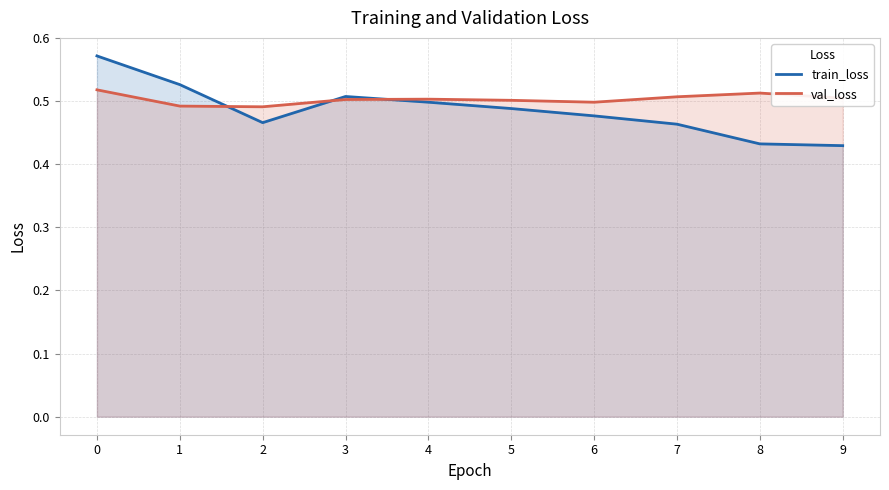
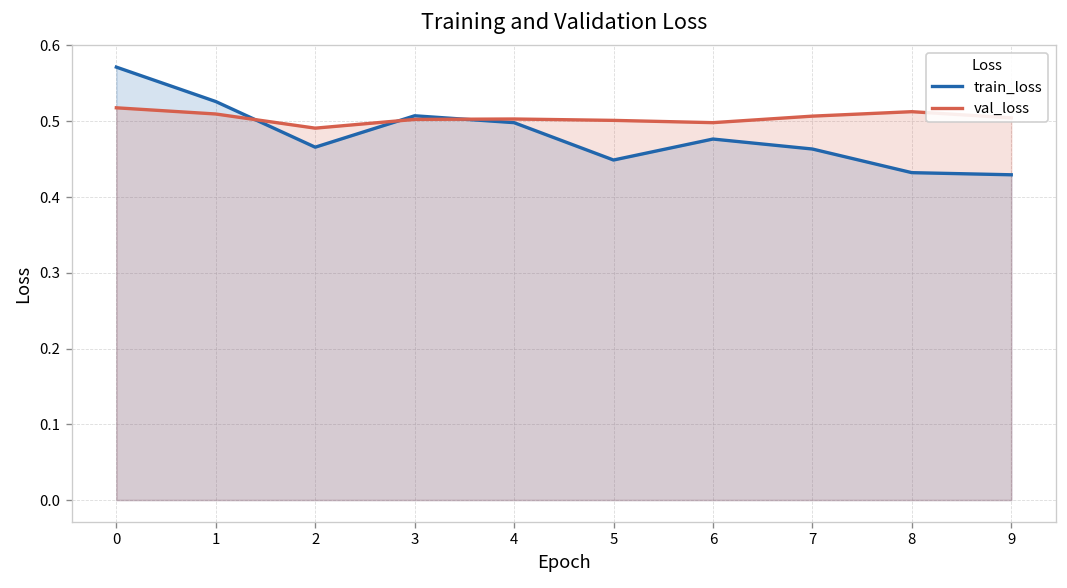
val_loss, 1: 0.49 -> 0.51
train_loss, 5: 0.49 -> 0.45
